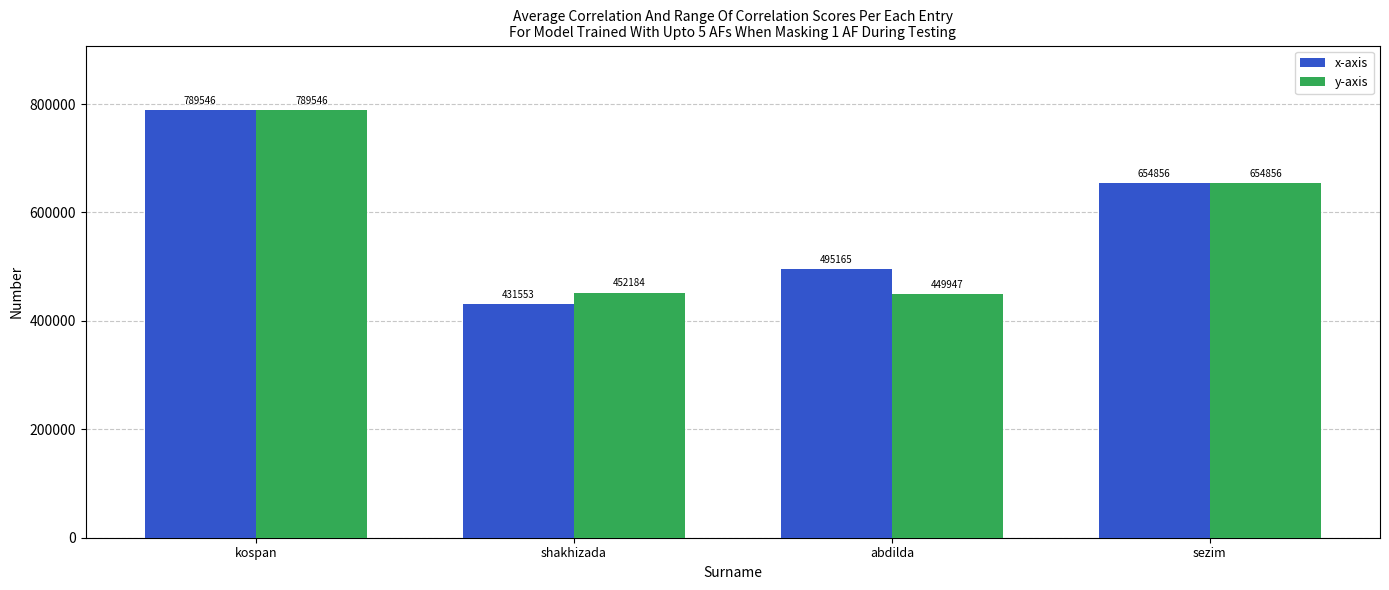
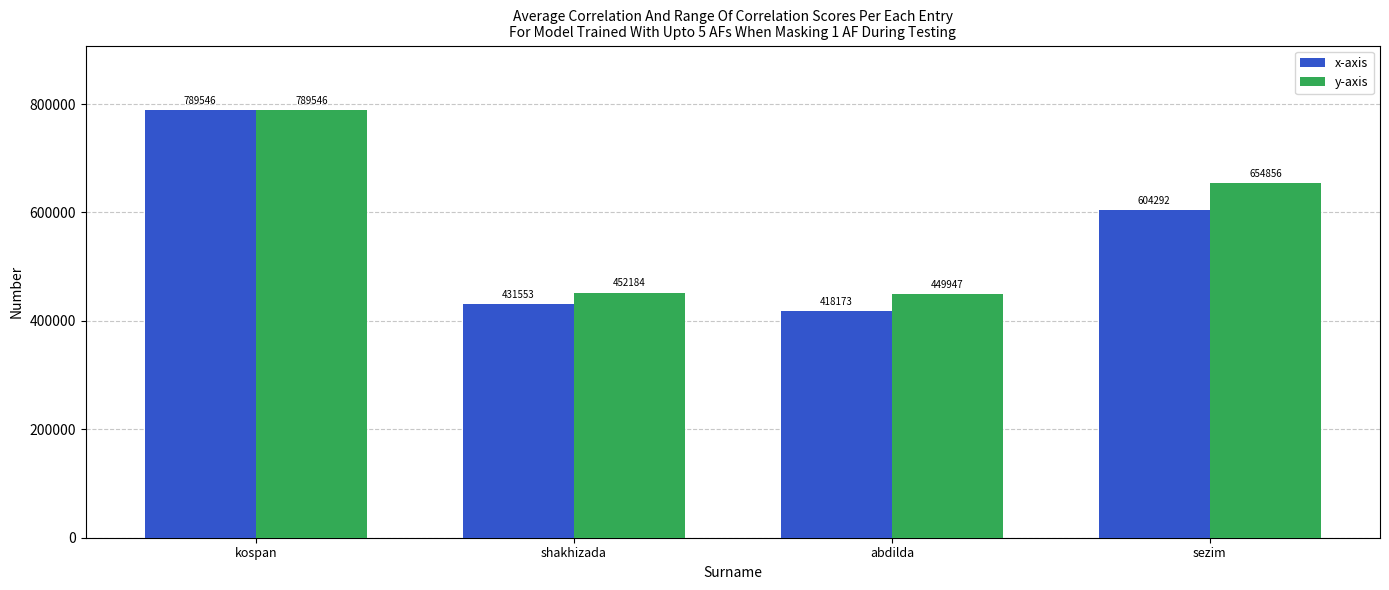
x-axis, abdilda: 495165 -> 418173
x-axis, sezim: 654856 -> 604292
